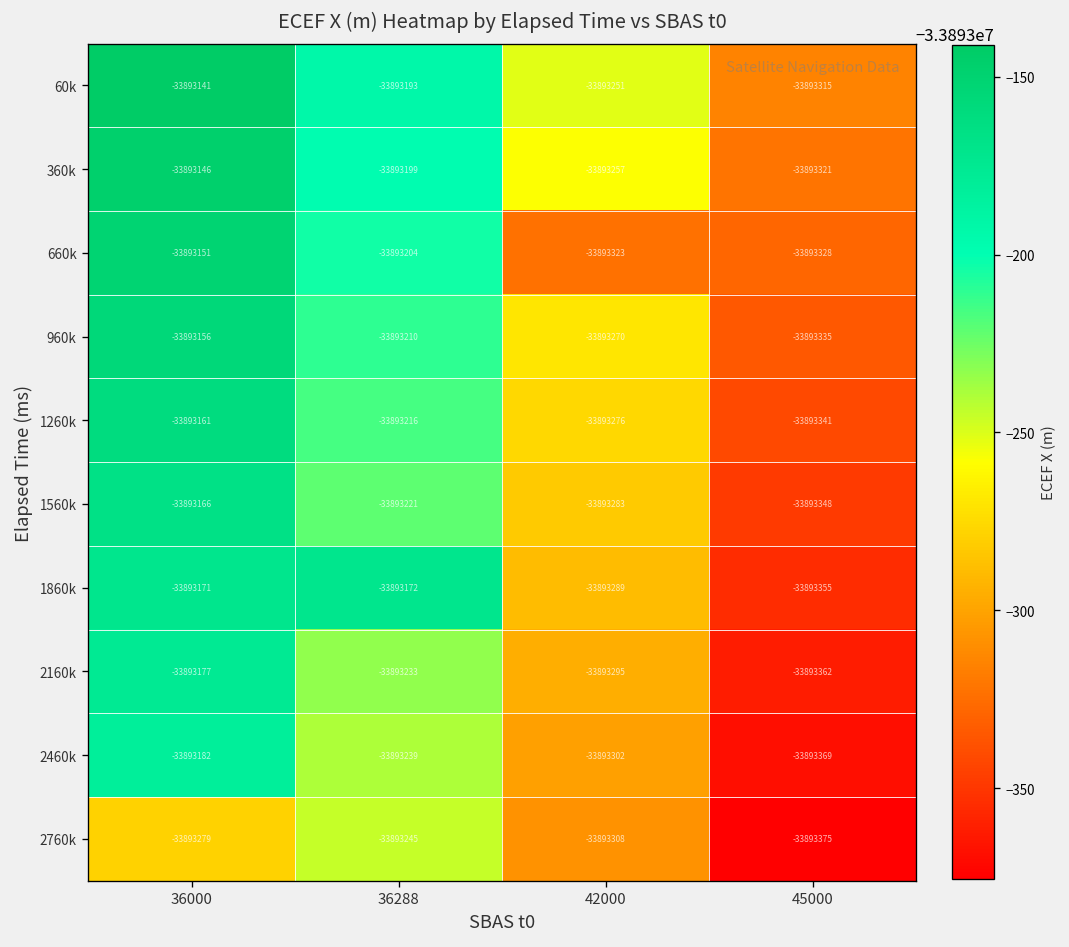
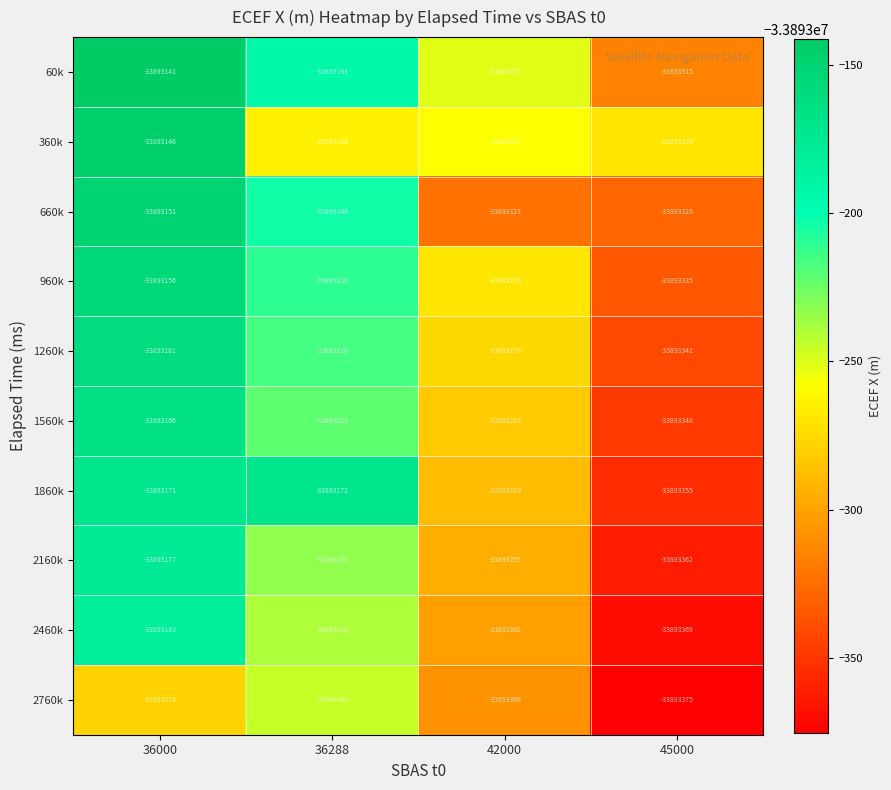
360k, 36288: -33893199 -> -33893264
360k, 45000: -33893321 -> -33893270
